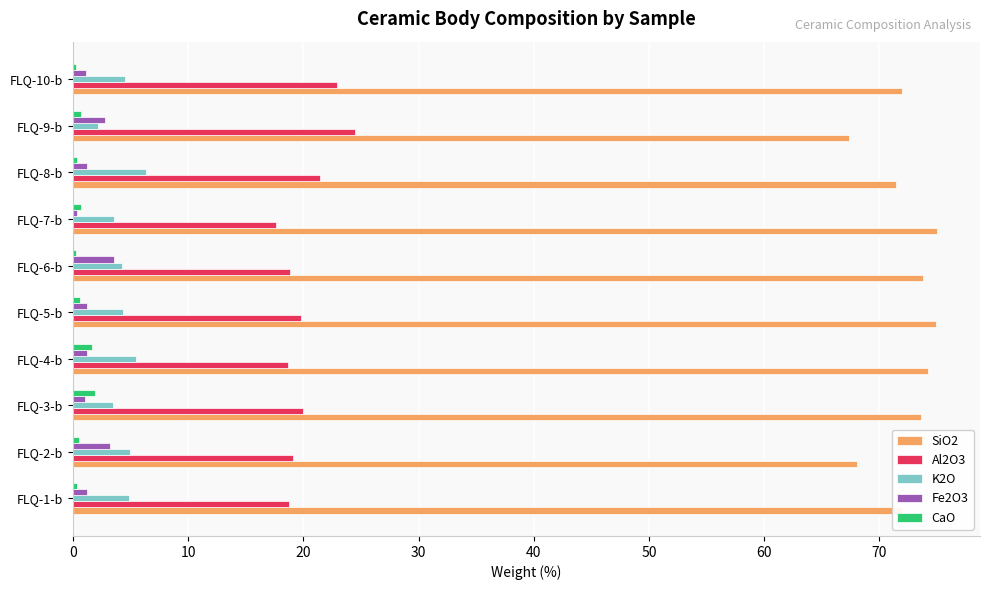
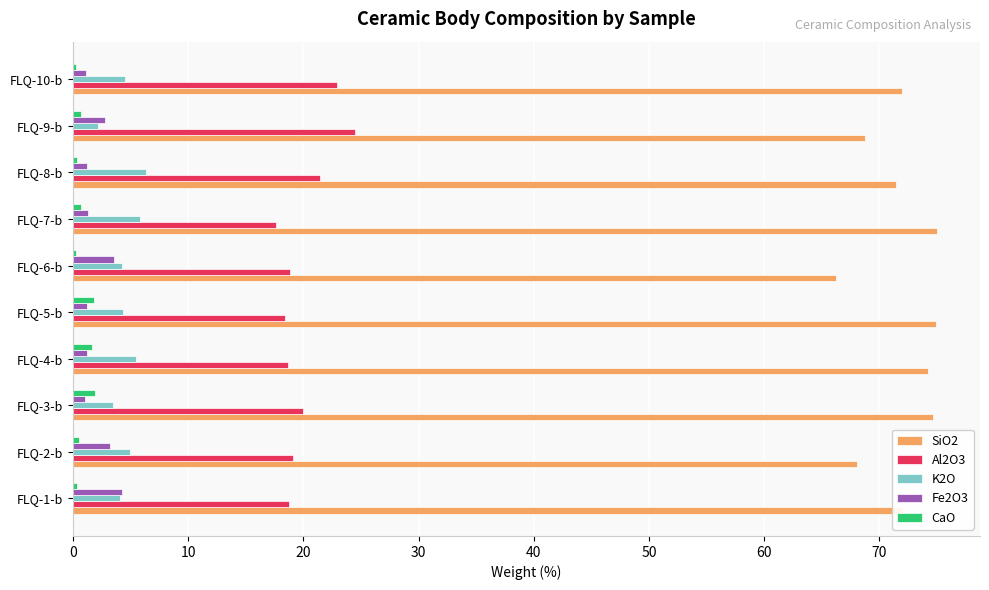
SiO2, FLQ-9-b: 67.4 -> 68.8
Fe2O3, FLQ-7-b: 0.4 -> 1.3
K2O, FLQ-7-b: 3.5 -> 5.8
SiO2, FLQ-6-b: 73.8 -> 66.3
CaO, FLQ-5-b: 0.7 -> 1.8
Al2O3, FLQ-5-b: 19.8 -> 18.4
SiO2, FLQ-3-b: 73.6 -> 74.7
Fe2O3, FLQ-1-b: 1.2 -> 4.2
K2O, FLQ-1-b: 4.8 -> 4.1
